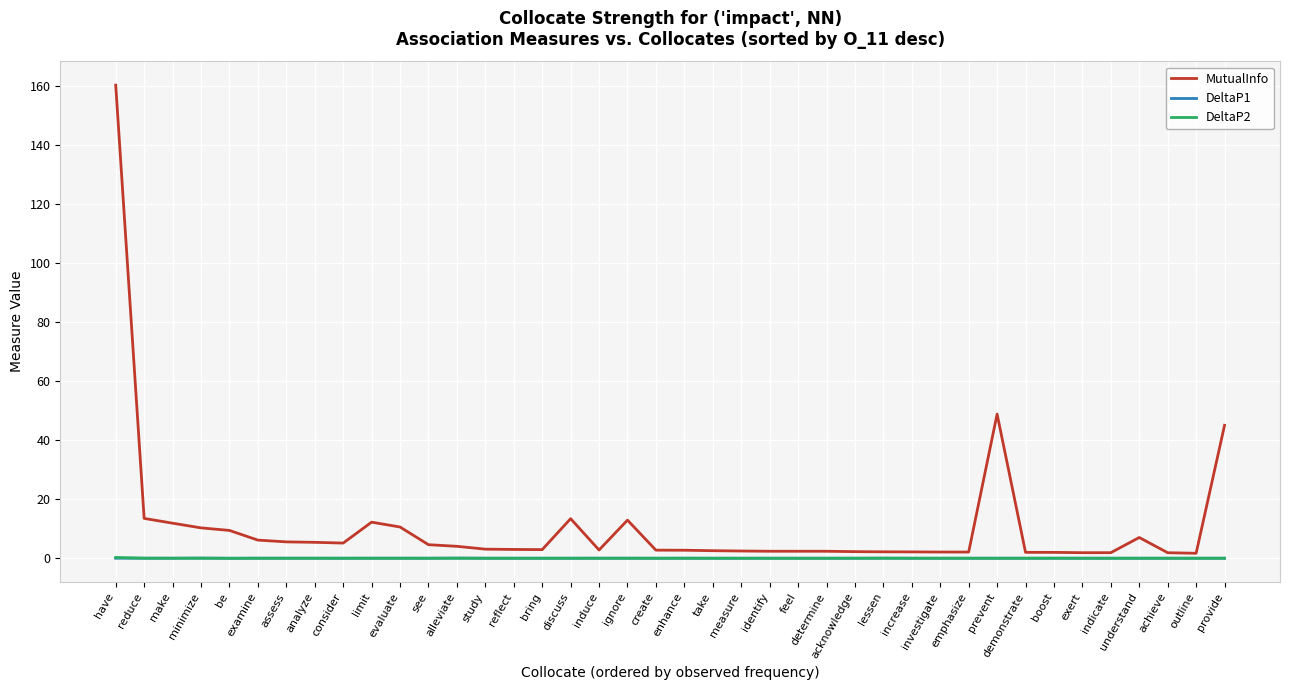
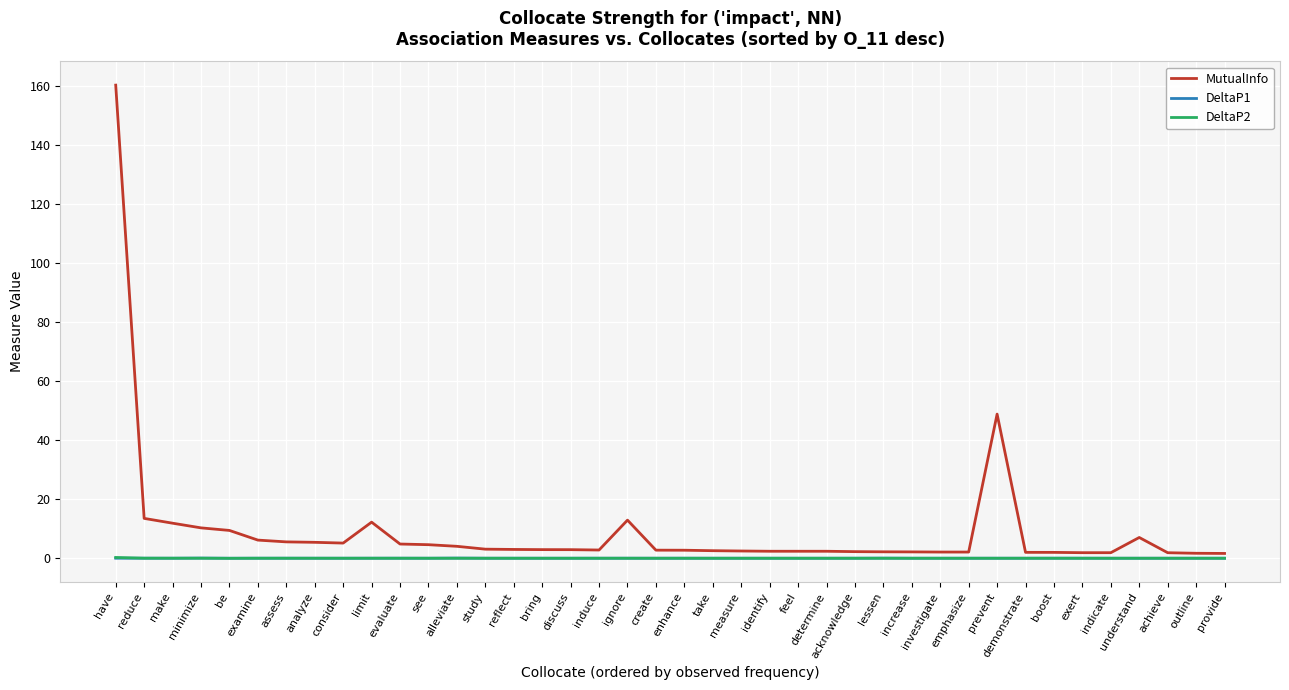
MutualInfo, evaluate: 11 -> 5
MutualInfo, discuss: 13 -> 3
MutualInfo, provide: 45 -> 2
